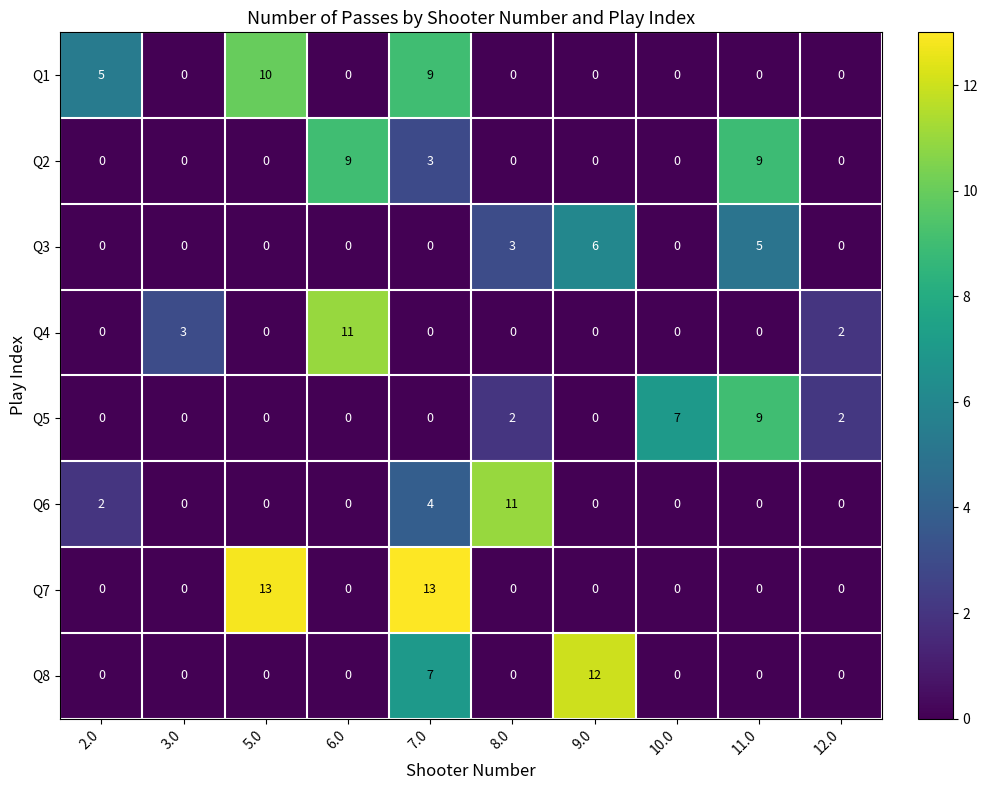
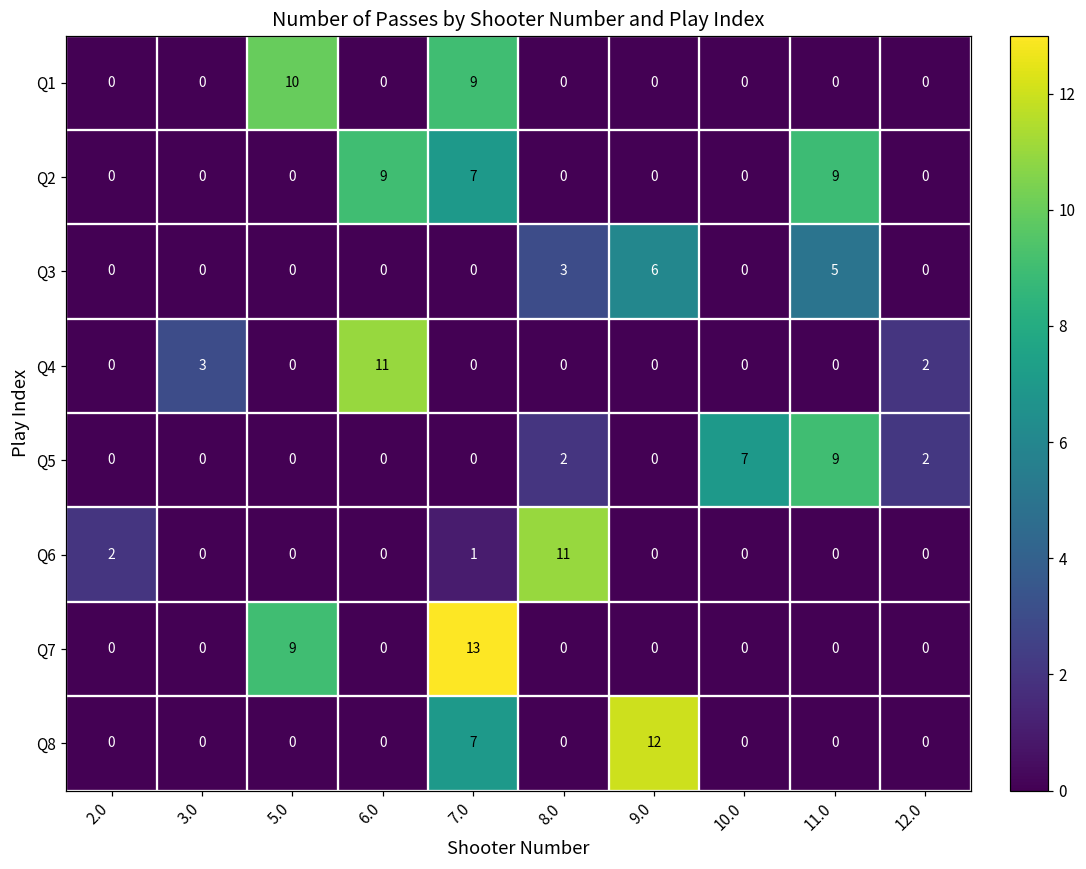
Q1, 2.0: 5 -> 0
Q2, 7.0: 3 -> 7
Q6, 7.0: 4 -> 1
Q7, 5.0: 13 -> 9
